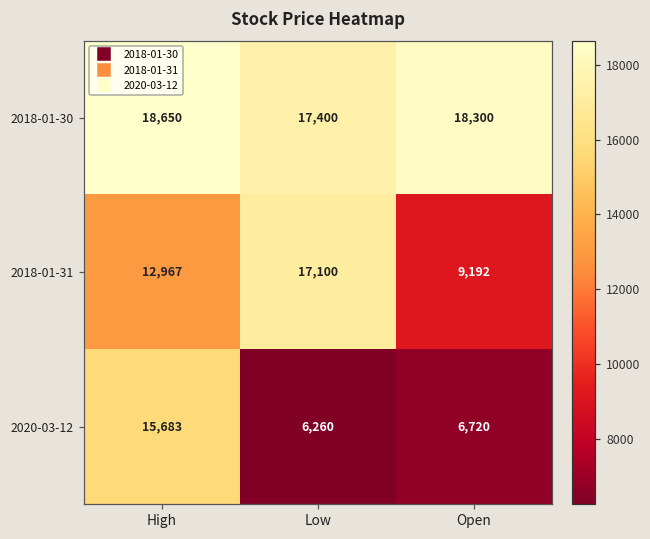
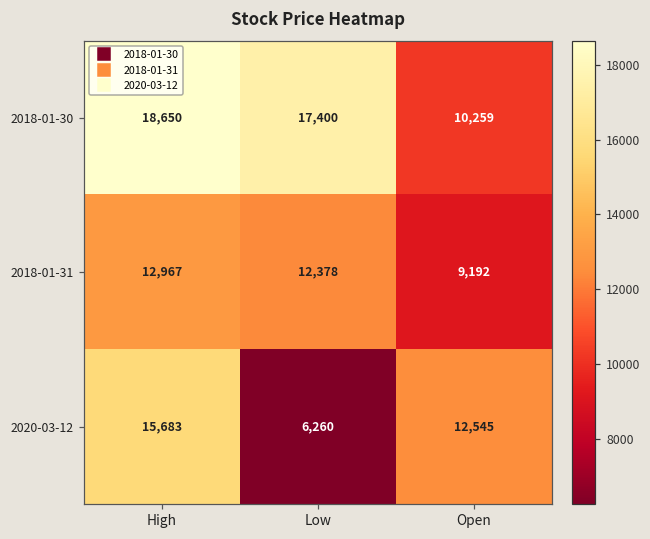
2018-01-30, Open: 18,300 -> 10,259
2018-01-31, Low: 17,100 -> 12,378
2020-03-12, Open: 6,720 -> 12,545
